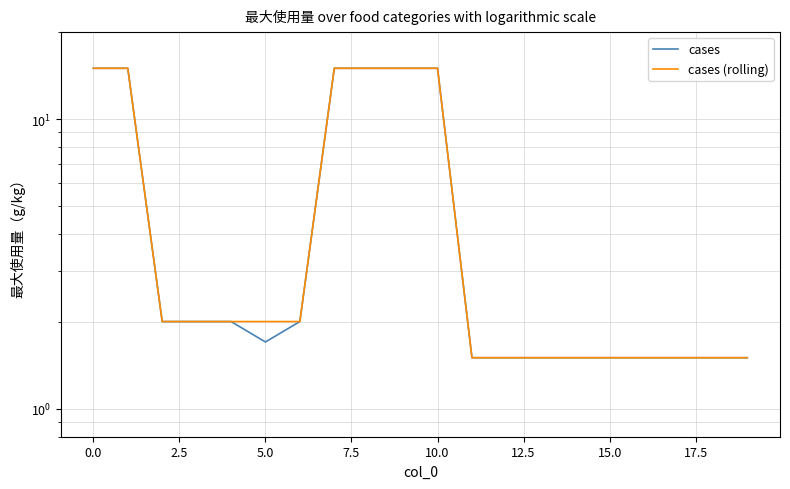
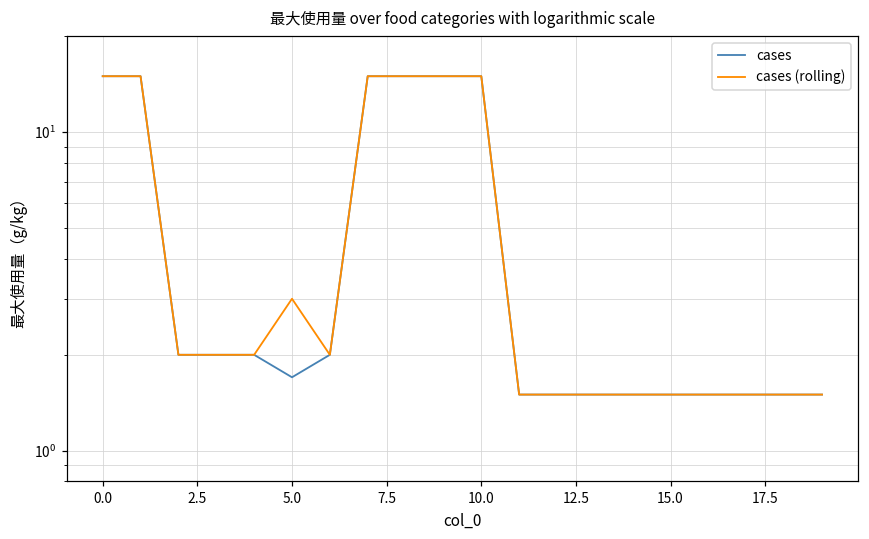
cases (rolling), 5.0: 2 -> 3
